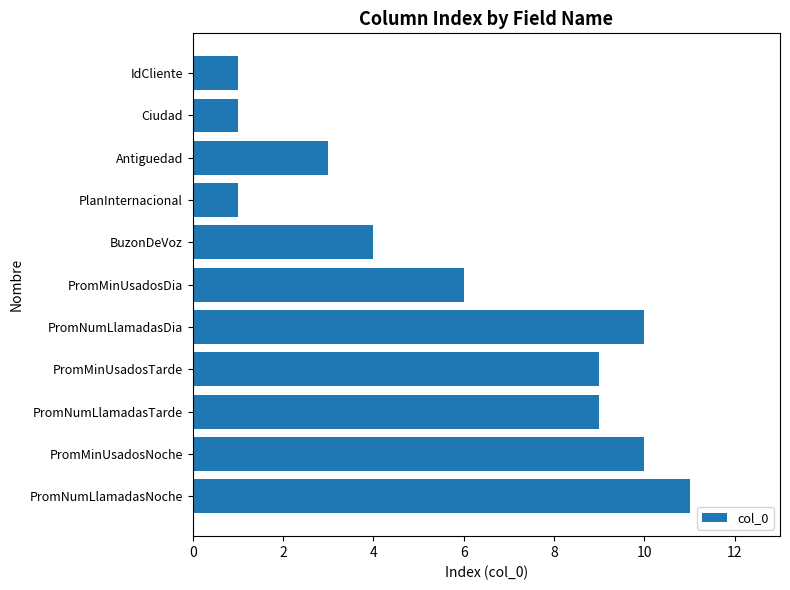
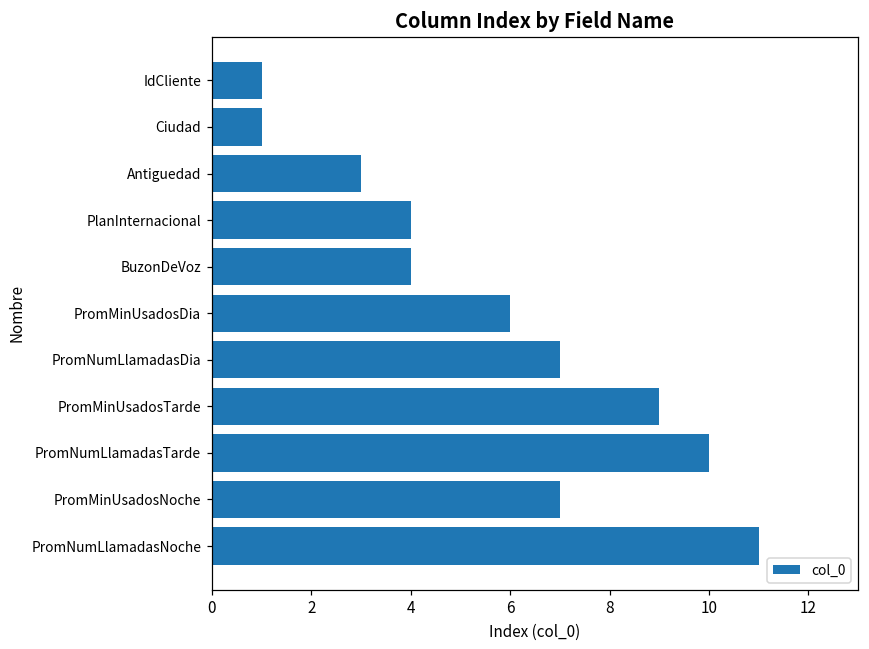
PlanInternacional: 1 -> 4
PromNumLlamadasDia: 10 -> 7
PromNumLlamadasTarde: 9 -> 10
PromMinUsadosNoche: 10 -> 7
